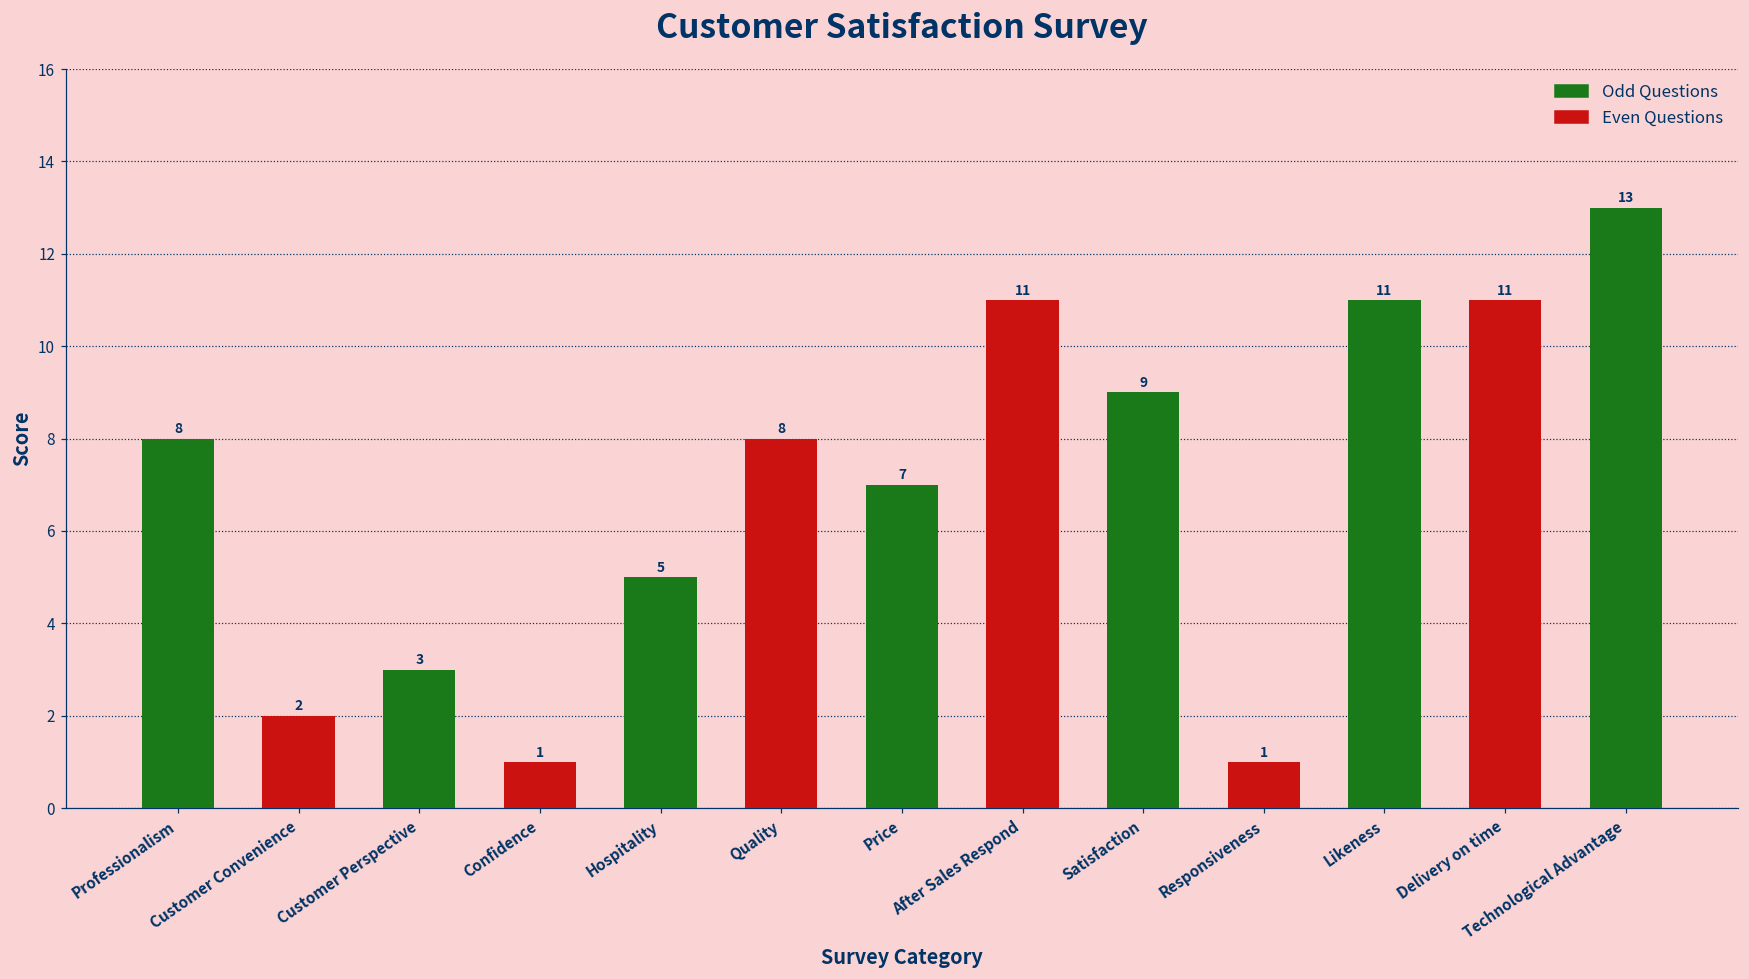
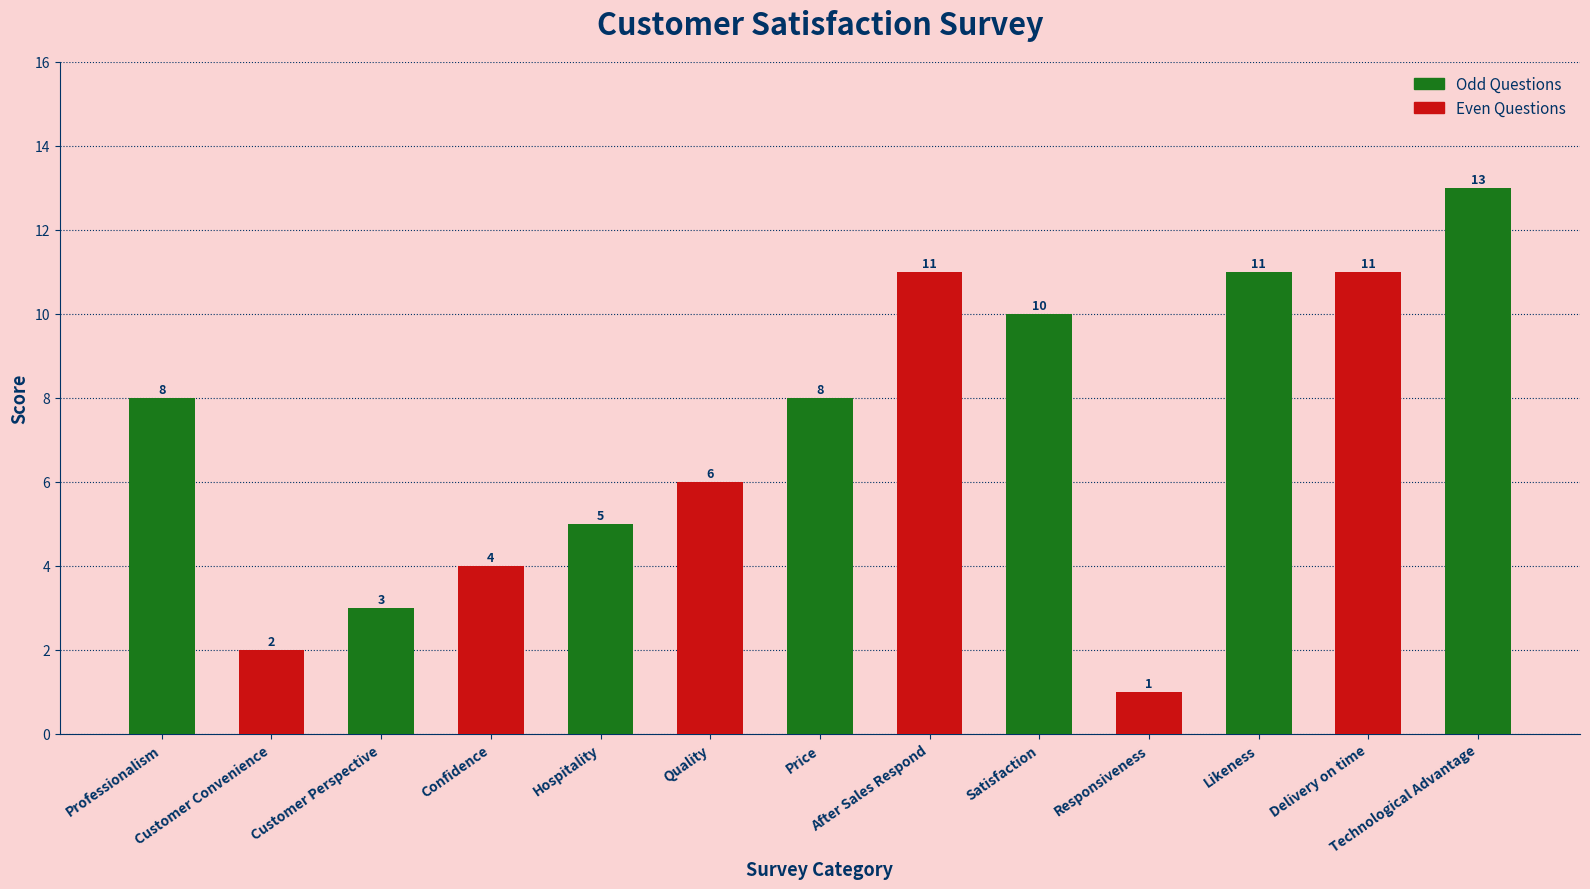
Confidence: 1 -> 4
Quality: 8 -> 6
Price: 7 -> 8
Satisfaction: 9 -> 10
